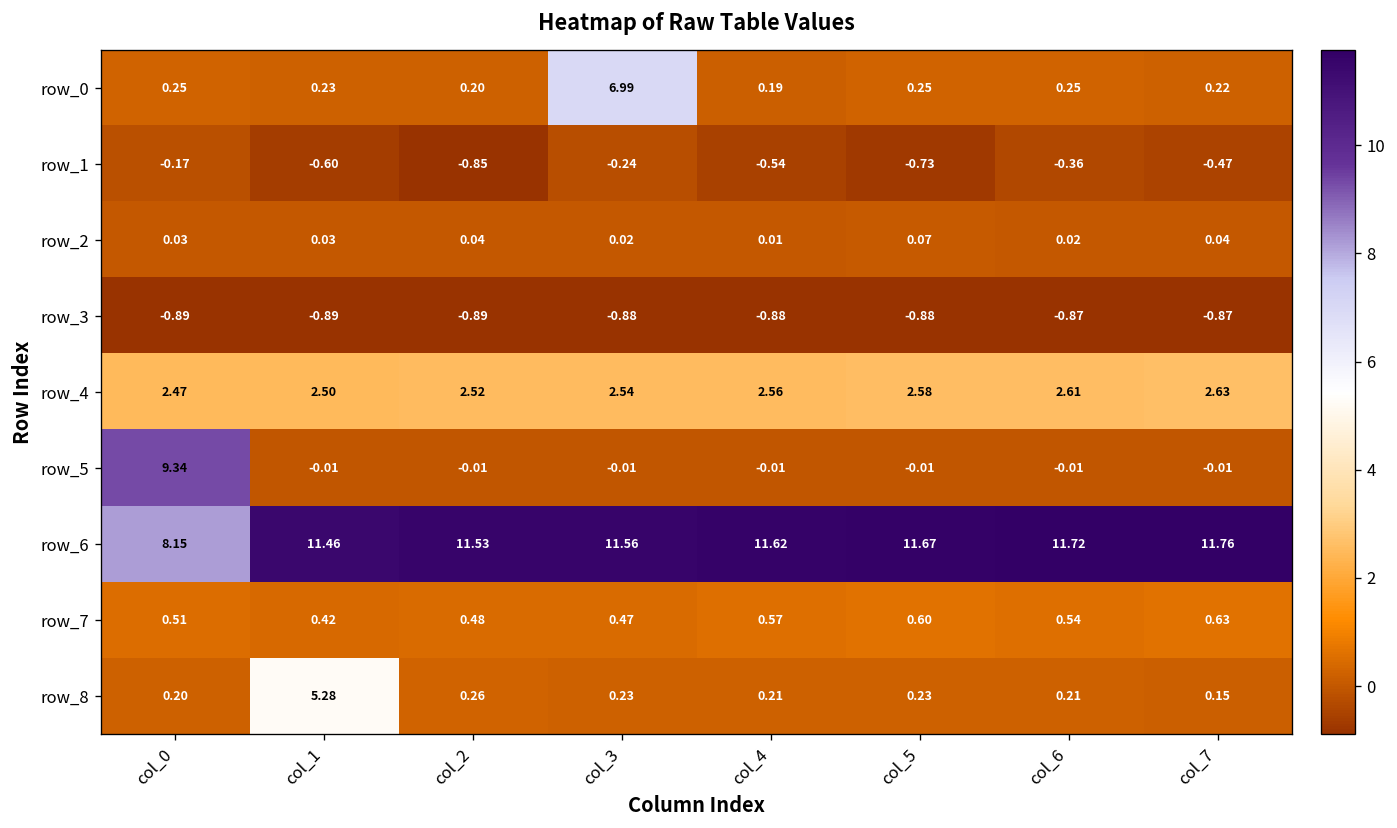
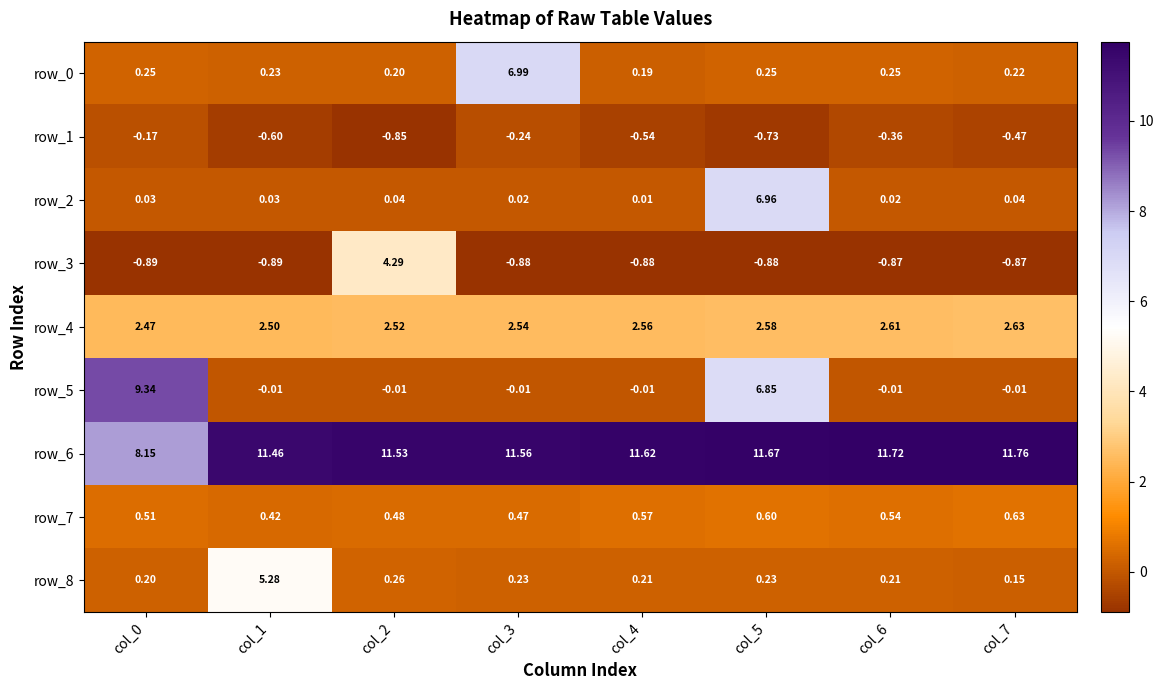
row_2, col_5: 0.07 -> 6.96
row_3, col_2: -0.89 -> 4.29
row_5, col_5: -0.01 -> 6.85
